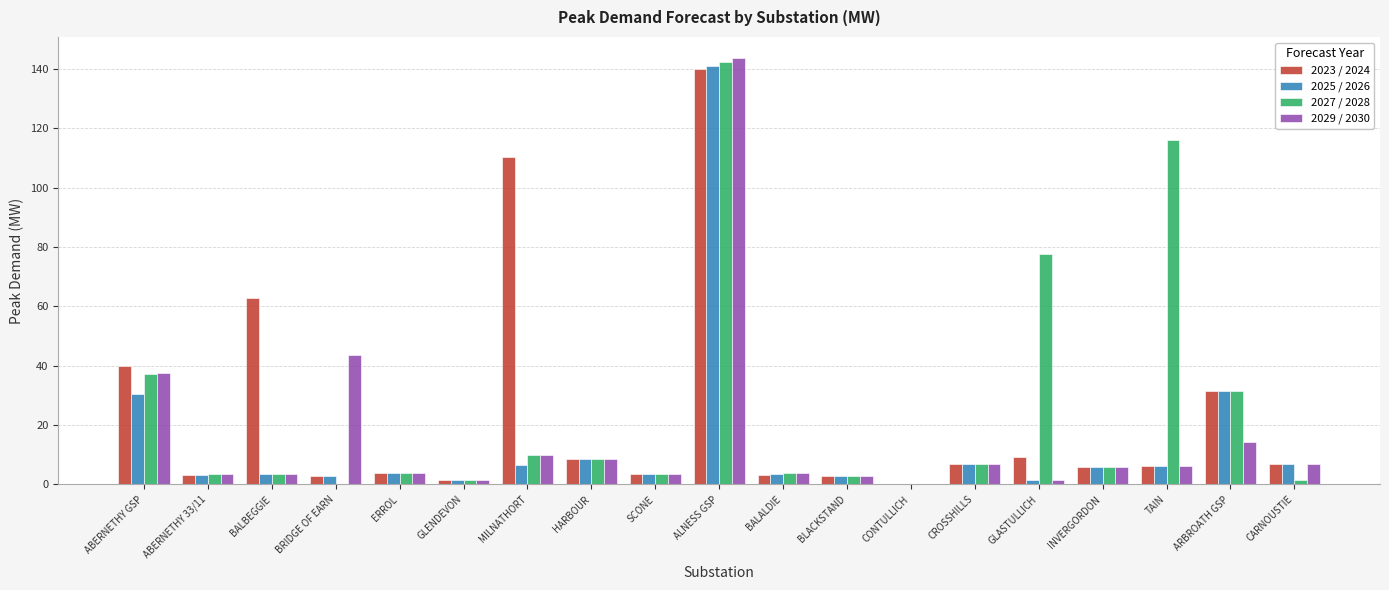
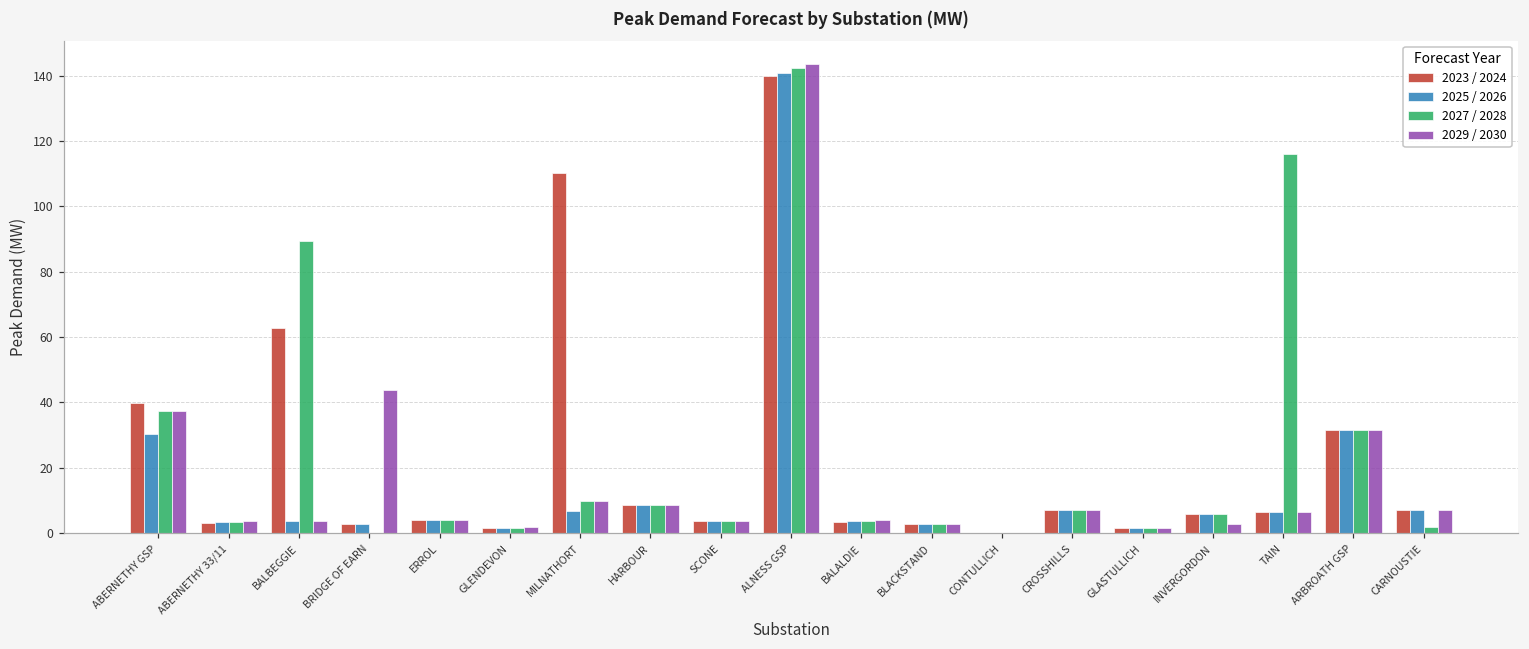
2027 / 2028, BALBEGGIE: 3 -> 89
2023 / 2024, GLASTULLICH: 9 -> 2
2027 / 2028, GLASTULLICH: 78 -> 2
2029 / 2030, INVERGORDON: 6 -> 3
2029 / 2030, ARBROATH GSP: 14 -> 32
